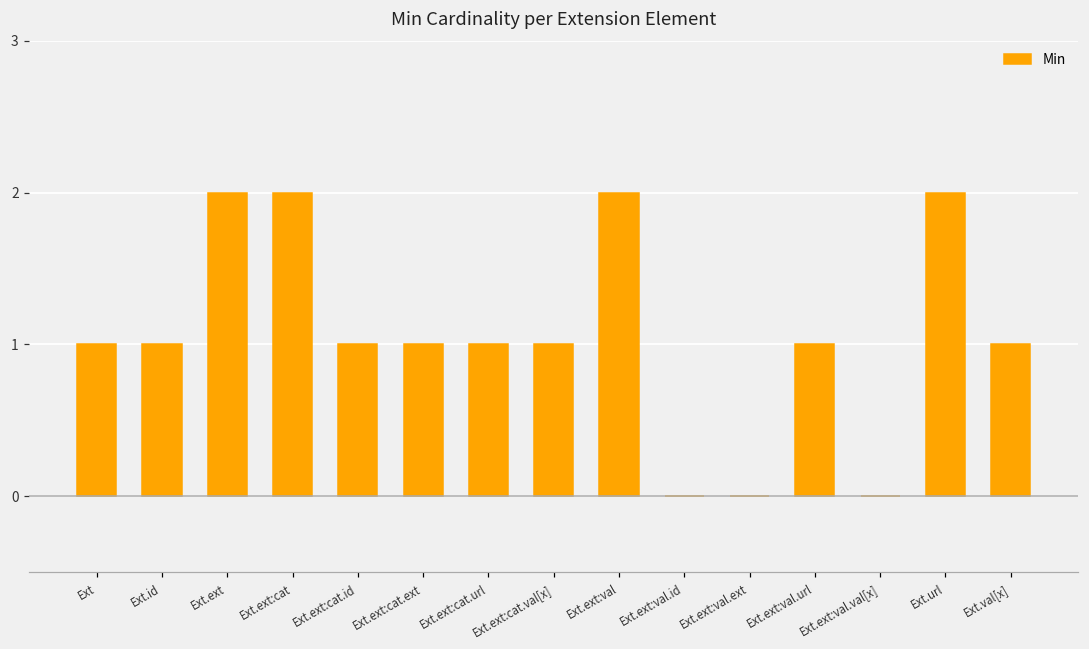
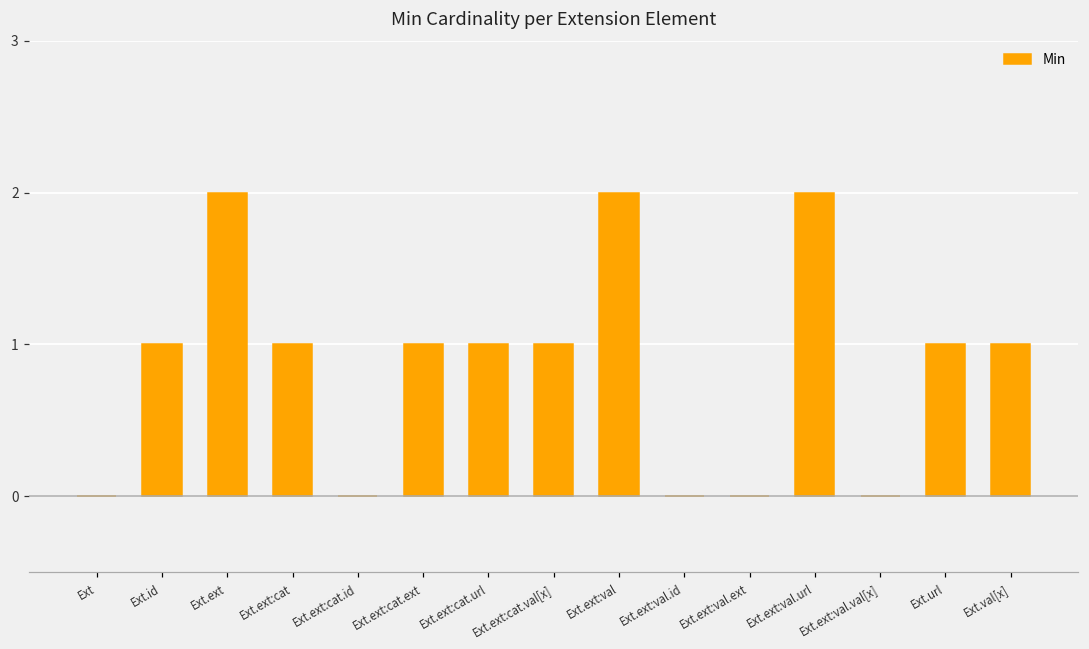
Ext: 1 -> 0
Ext.ext:cat: 2 -> 1
Ext.ext:cat.id: 1 -> 0
Ext.ext:val.url: 1 -> 2
Ext.url: 2 -> 1
